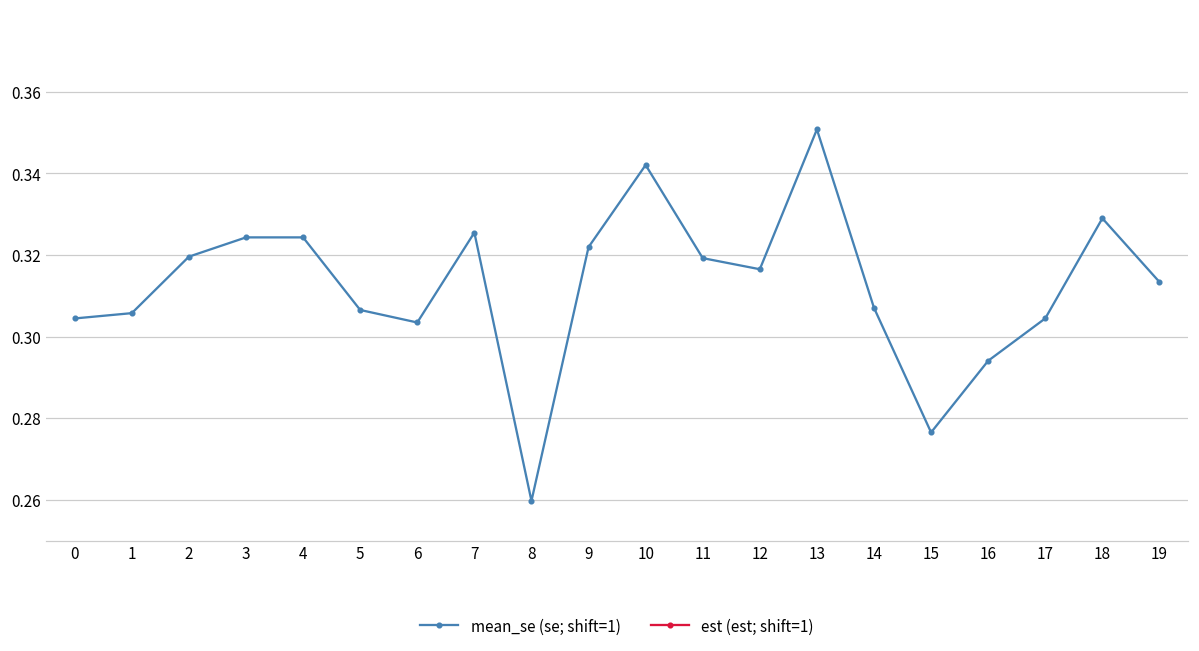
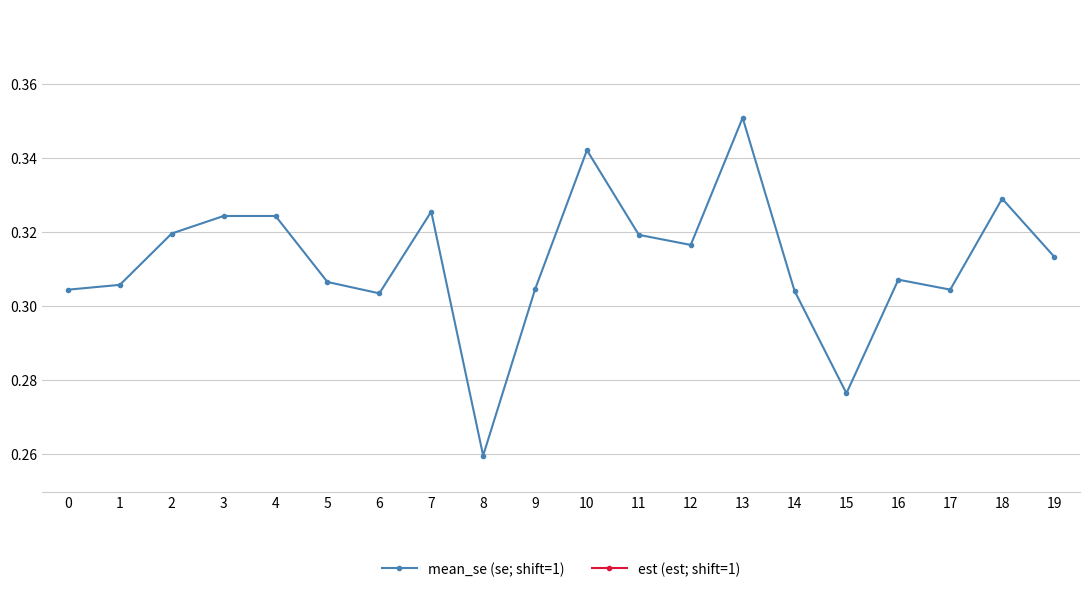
mean_se (se; shift=1), 9: 0.322 -> 0.305
mean_se (se; shift=1), 14: 0.307 -> 0.304
mean_se (se; shift=1), 16: 0.294 -> 0.307
